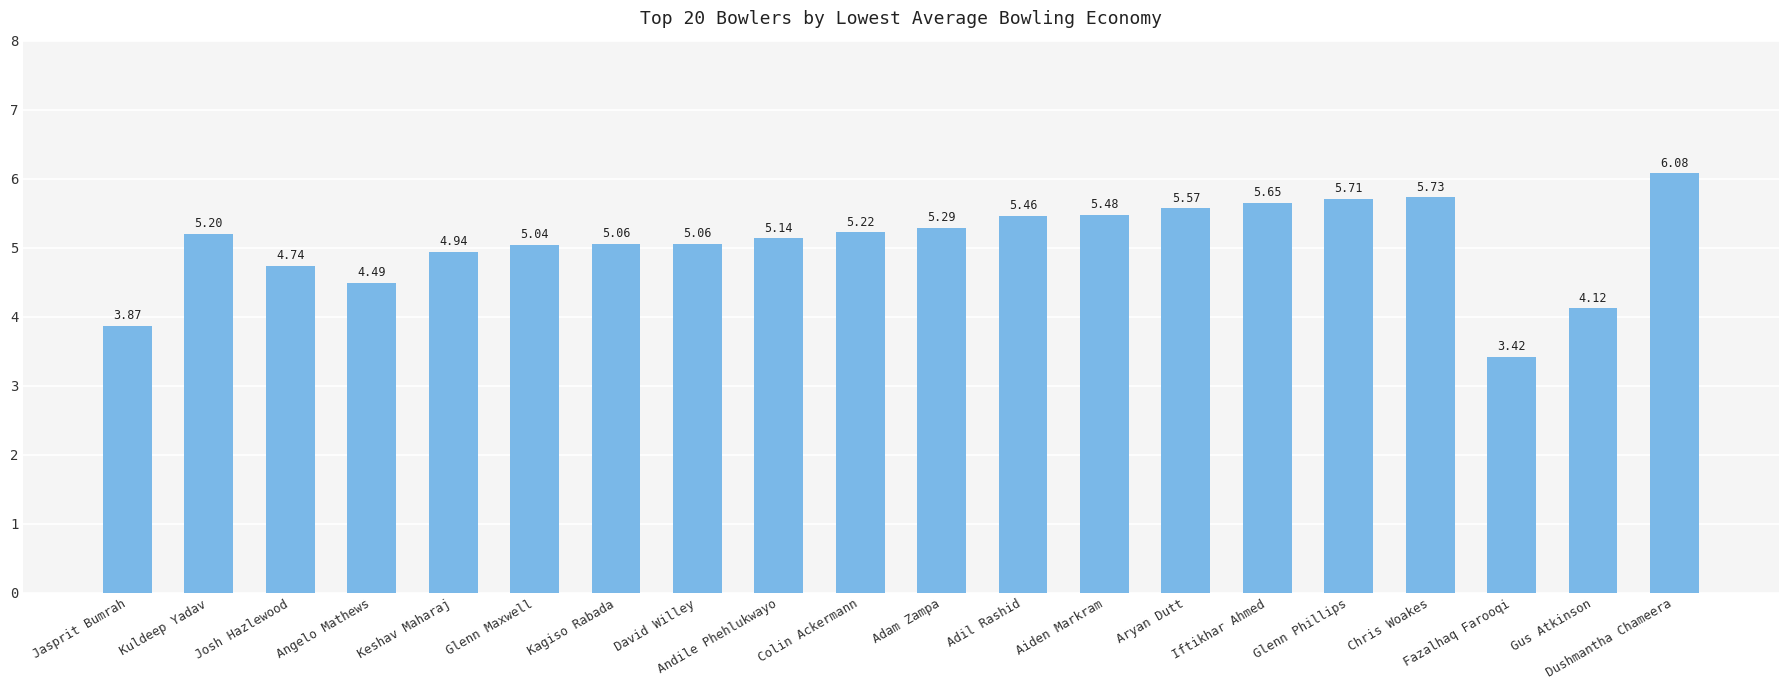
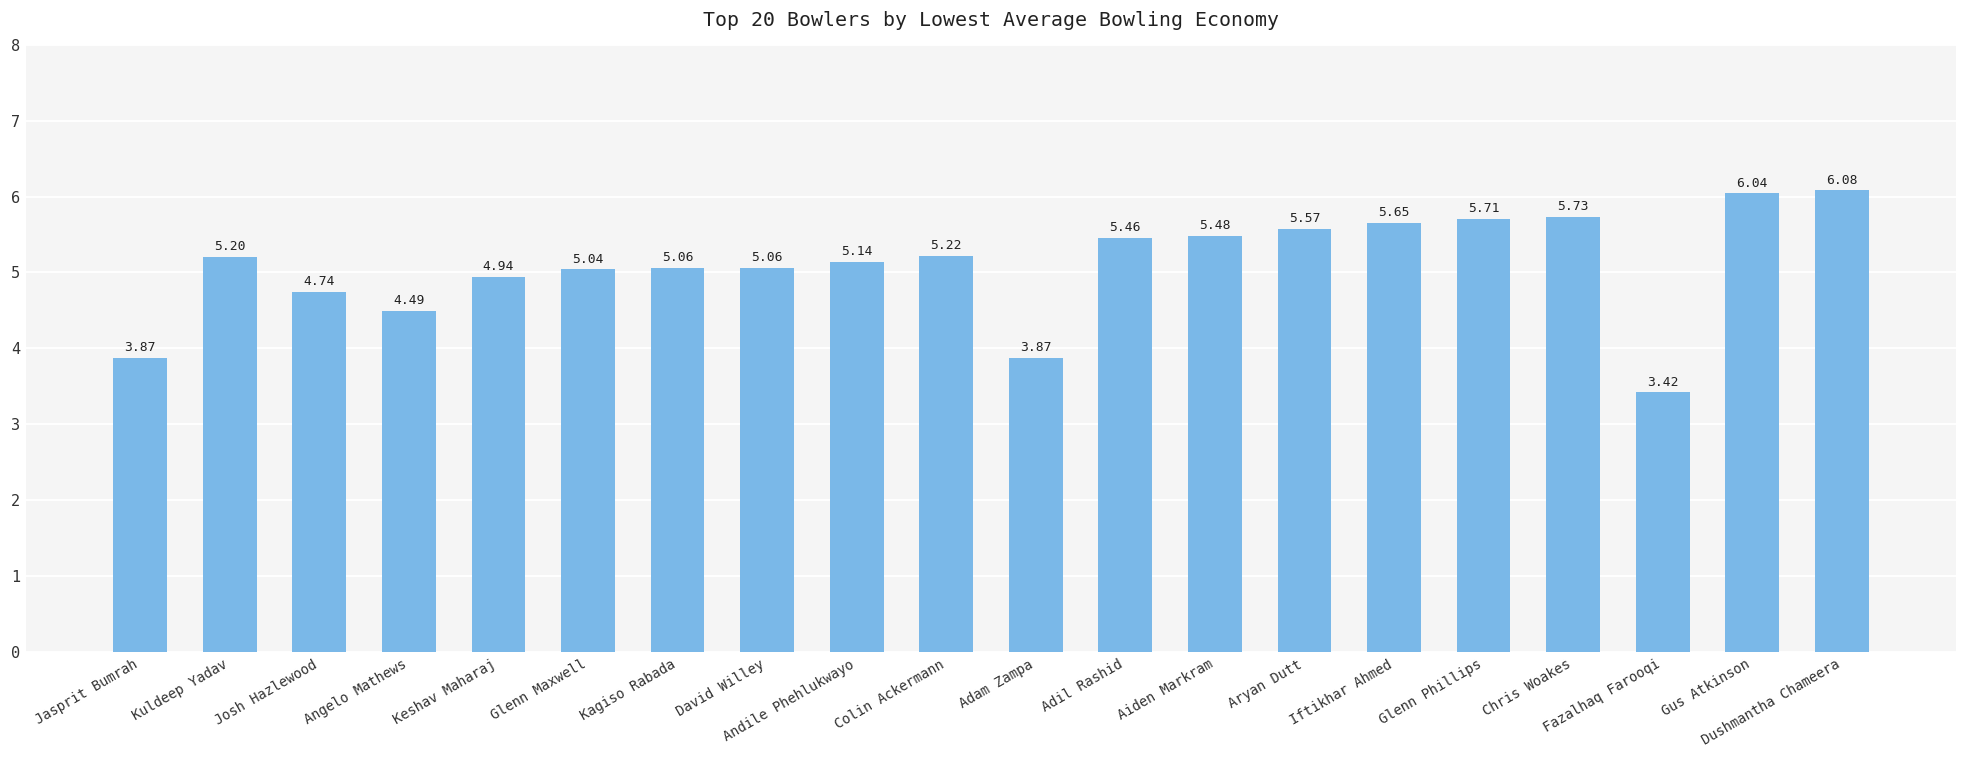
Adam Zampa: 5.29 -> 3.87
Gus Atkinson: 4.12 -> 6.04
